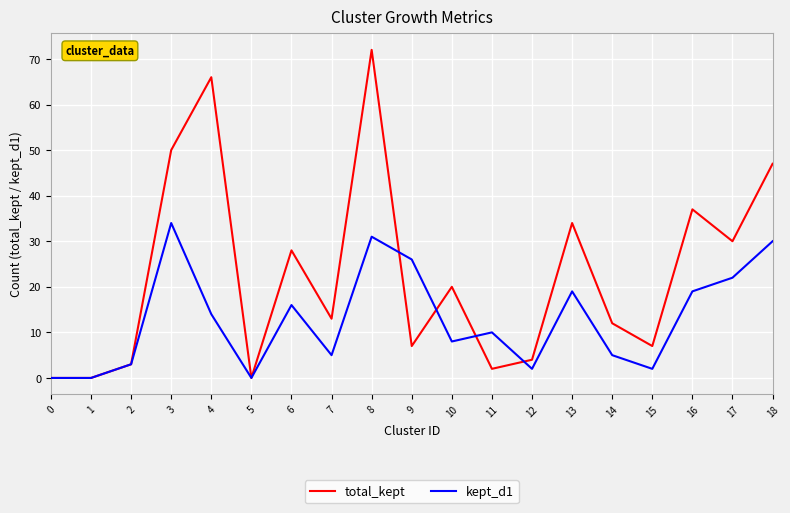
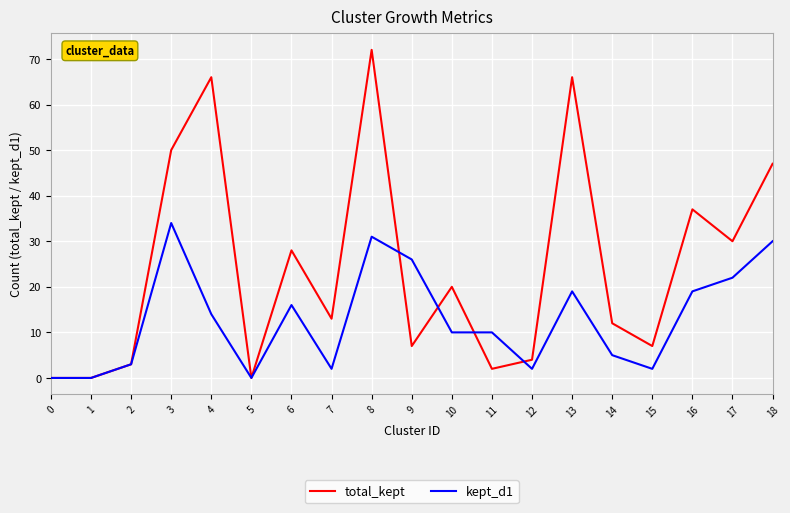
kept_d1, 7: 5 -> 2
kept_d1, 10: 8 -> 10
total_kept, 13: 34 -> 66
